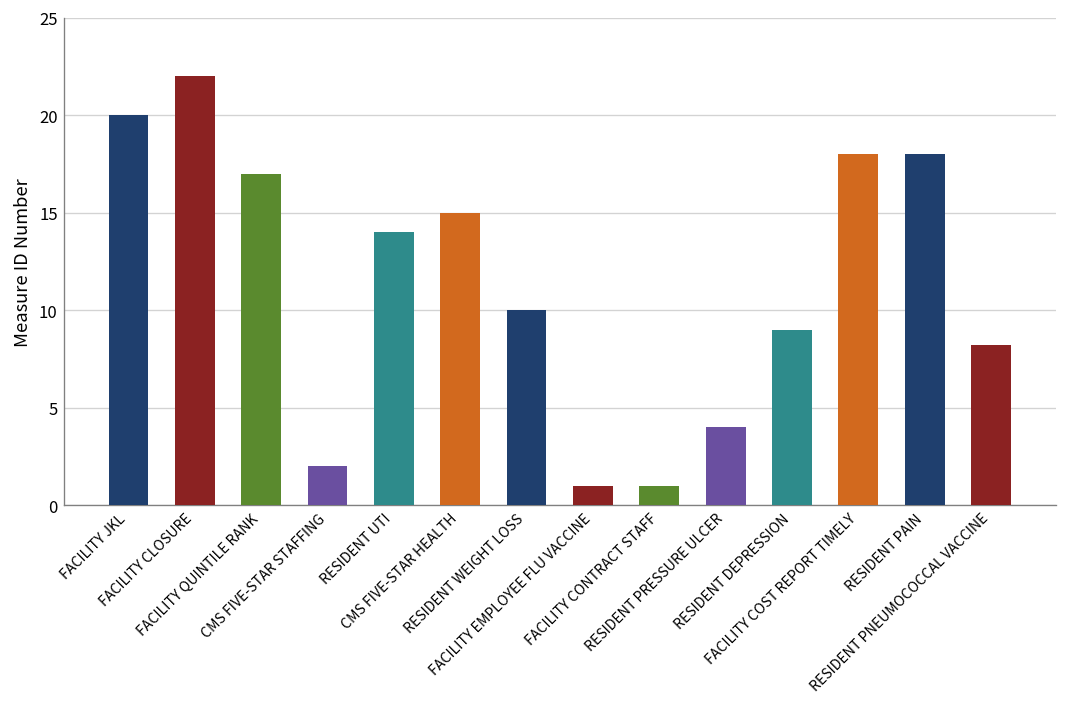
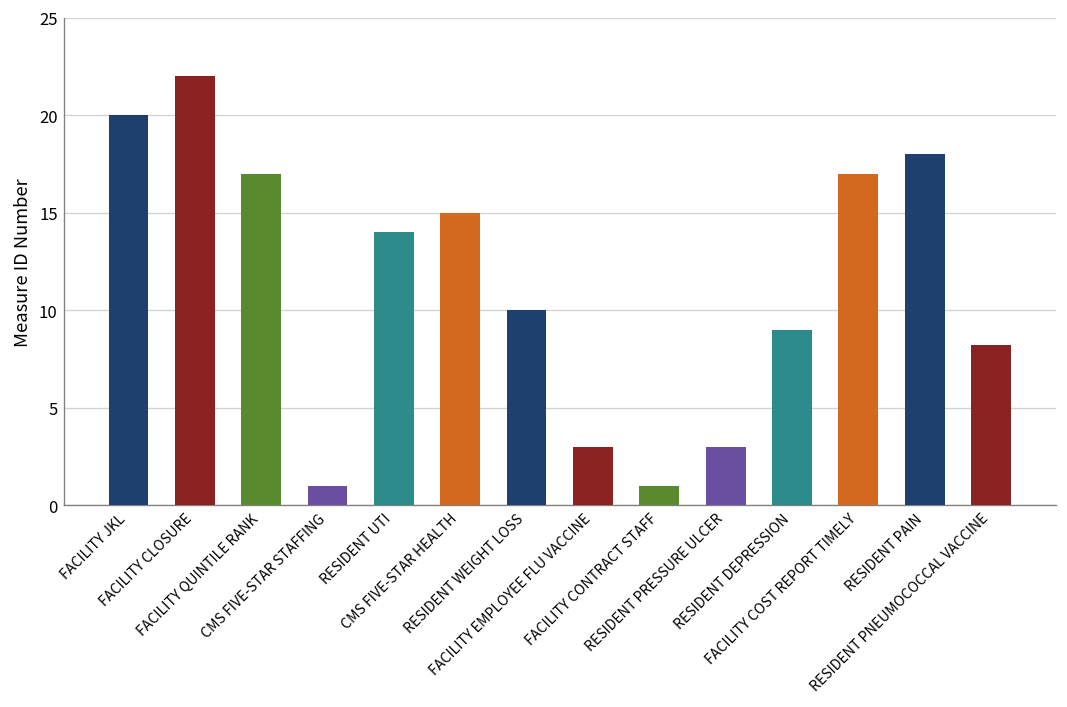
CMS FIVE-STAR STAFFING: 2 -> 1
FACILITY EMPLOYEE FLU VACCINE: 1 -> 3
RESIDENT PRESSURE ULCER: 4 -> 3
FACILITY COST REPORT TIMELY: 18 -> 17
